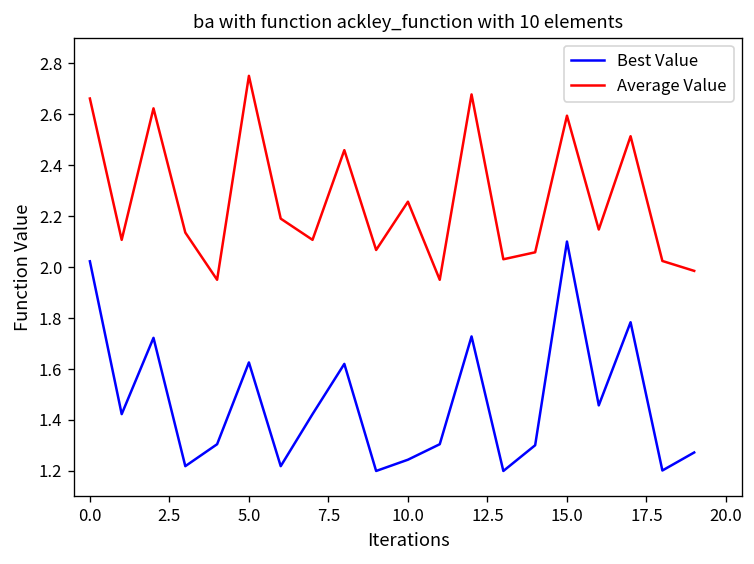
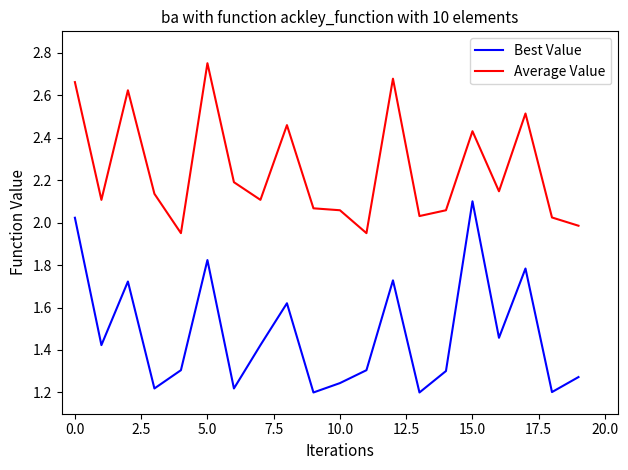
Best Value, 5.0: 1.63 -> 1.82
Average Value, 10.0: 2.26 -> 2.06
Average Value, 15.0: 2.59 -> 2.43
